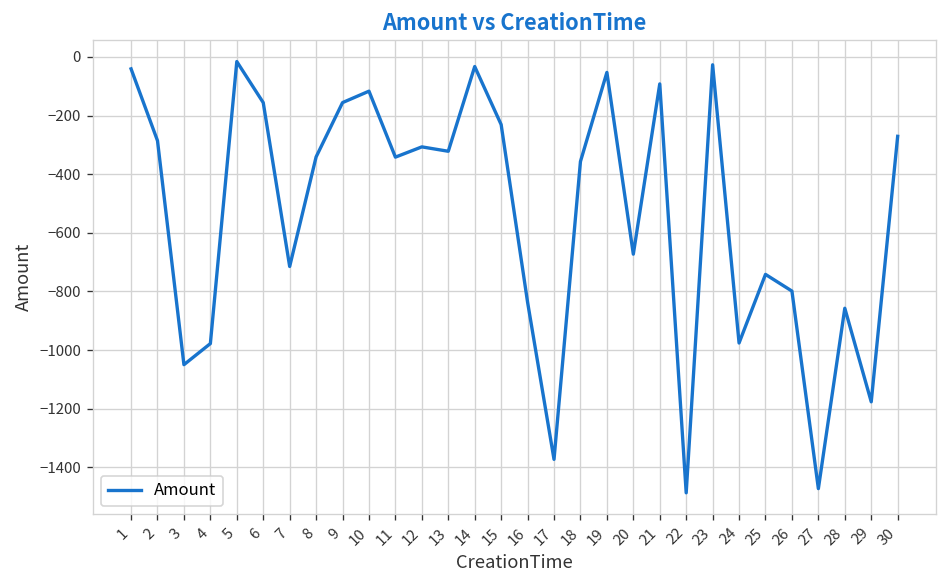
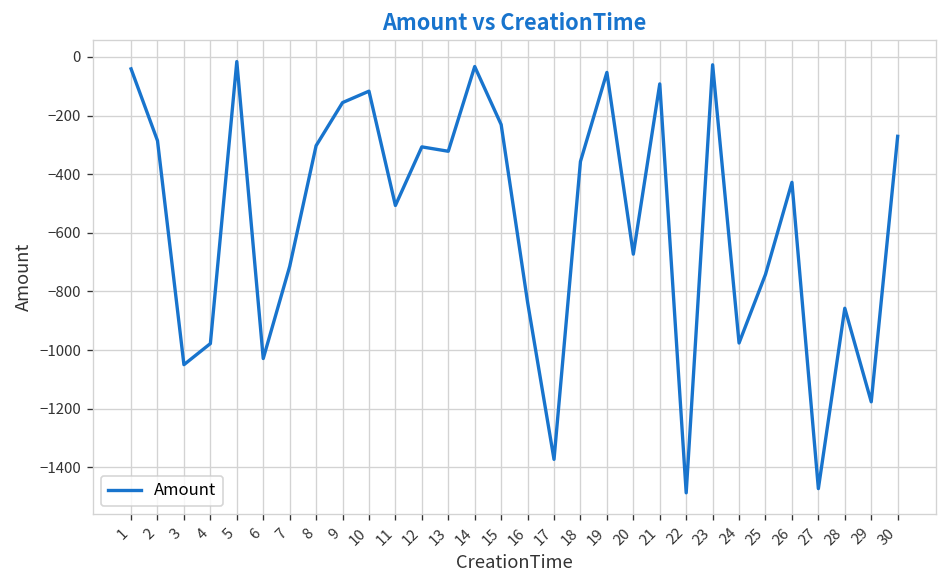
6: -160 -> -1030
8: -340 -> -300
11: -340 -> -510
26: -800 -> -430
